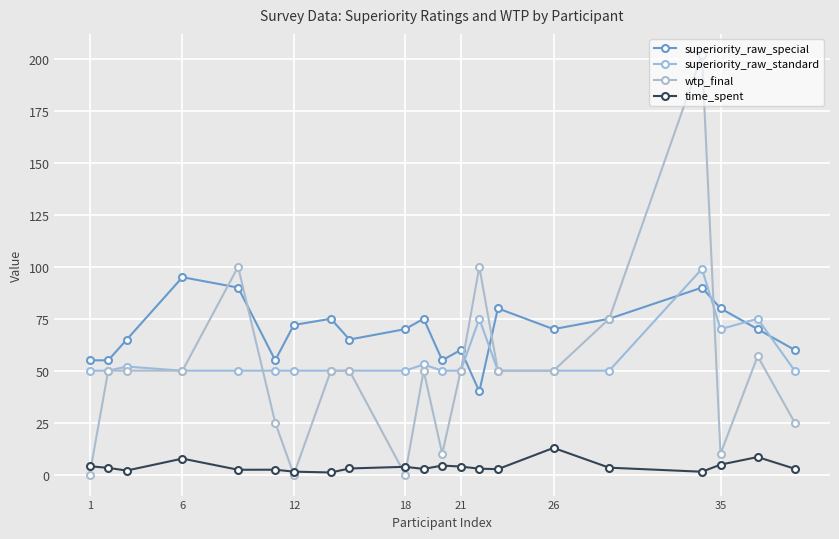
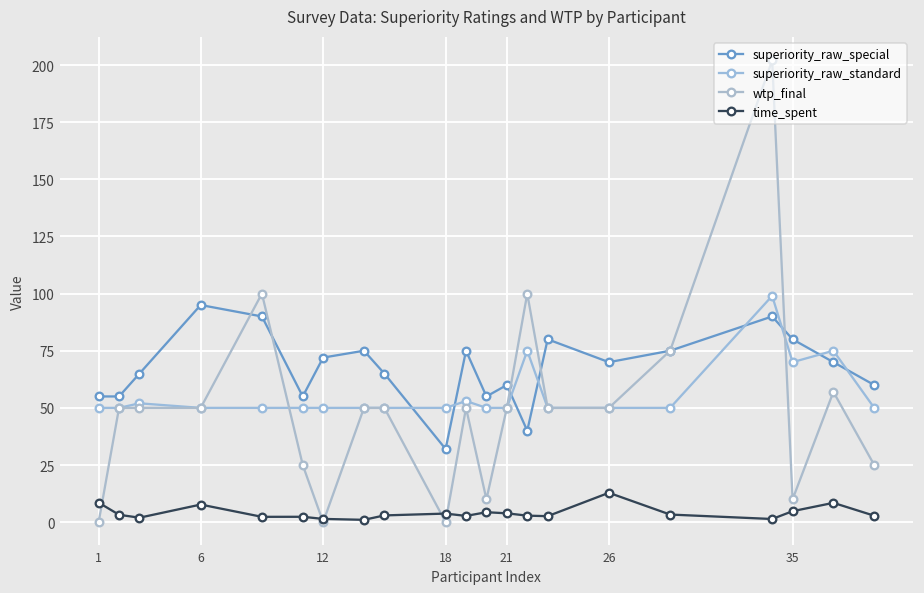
time_spent, 1: 4 -> 9
superiority_raw_special, 18: 70 -> 32
